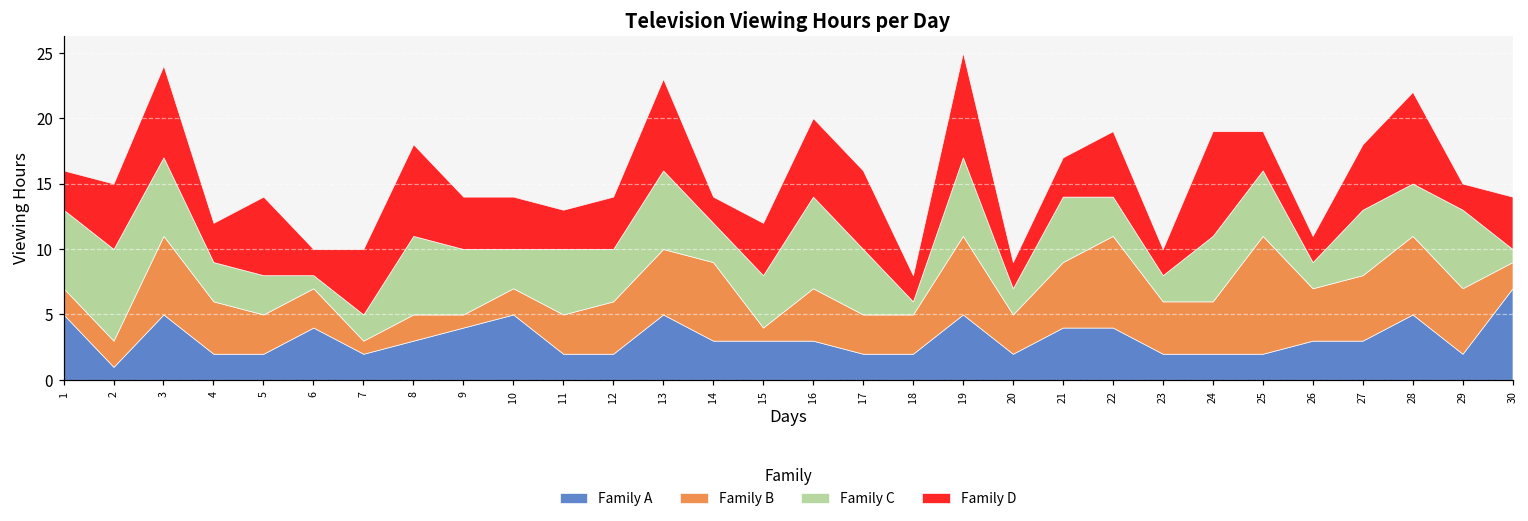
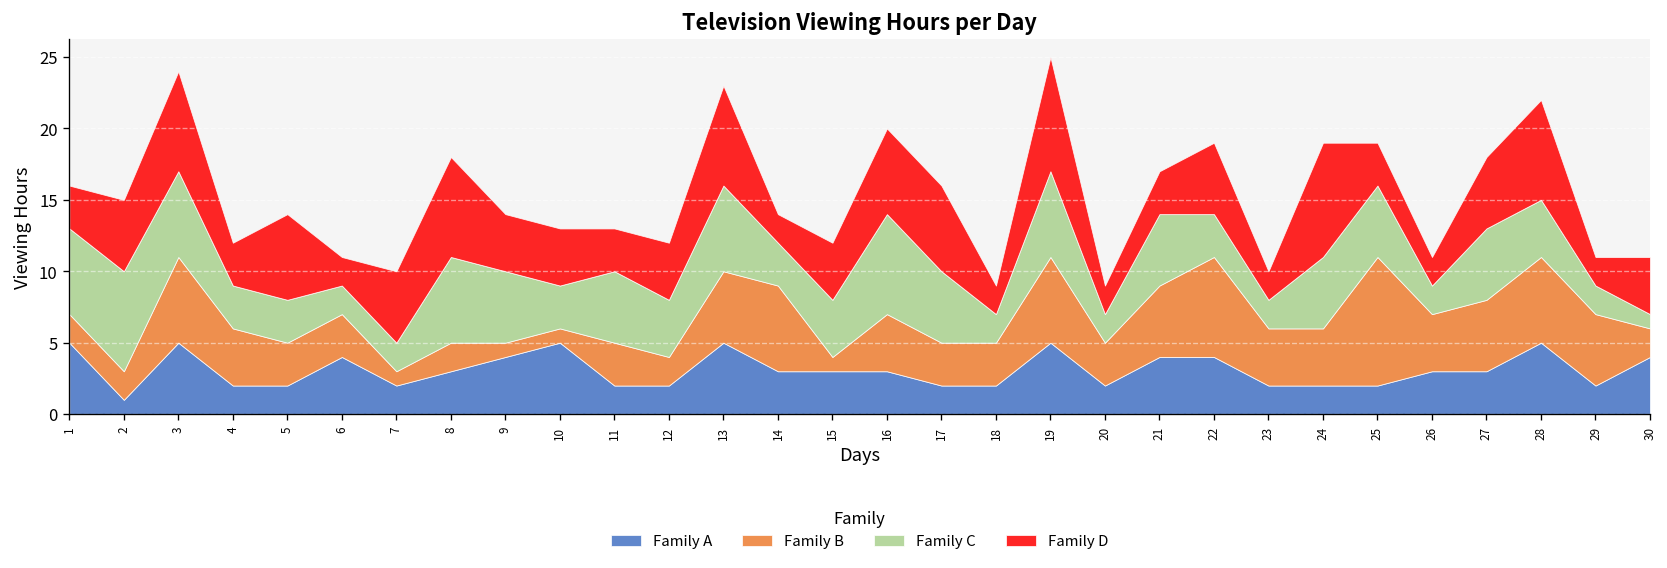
Family C, 6: 1 -> 2
Family B, 10: 2 -> 1
Family B, 12: 4 -> 2
Family C, 18: 1 -> 2
Family C, 29: 6 -> 2
Family A, 30: 7 -> 4
